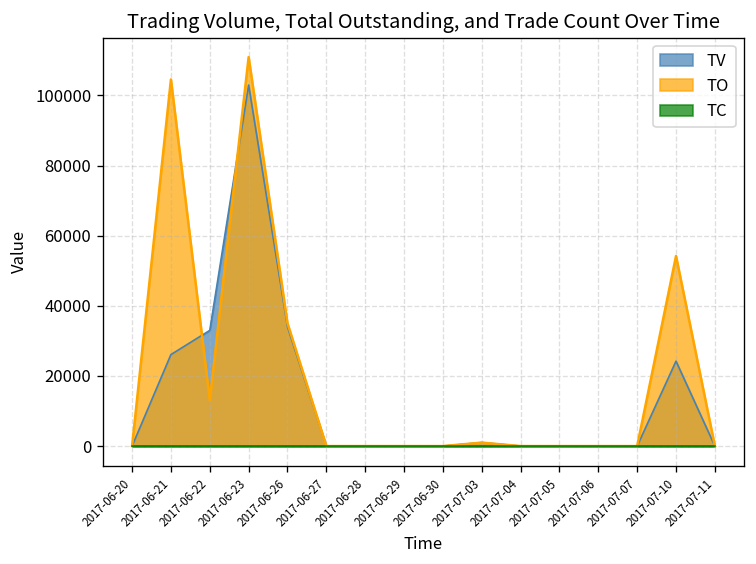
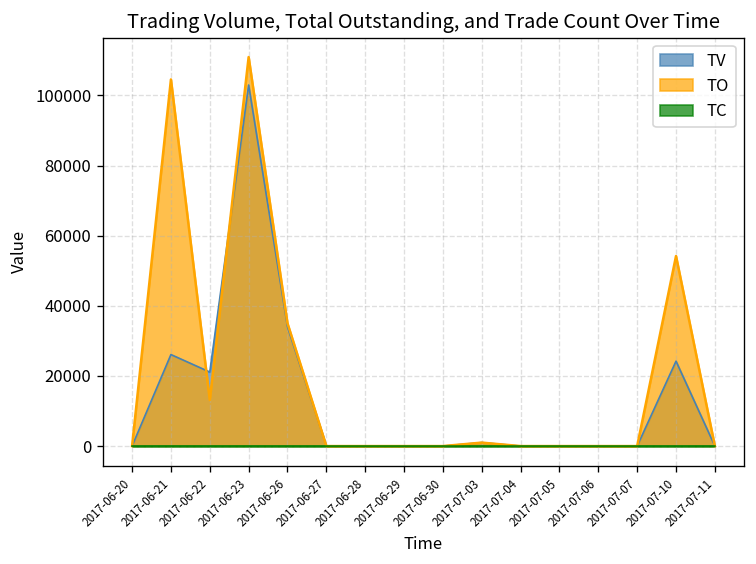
TV, 2017-06-22: 33000 -> 21000
